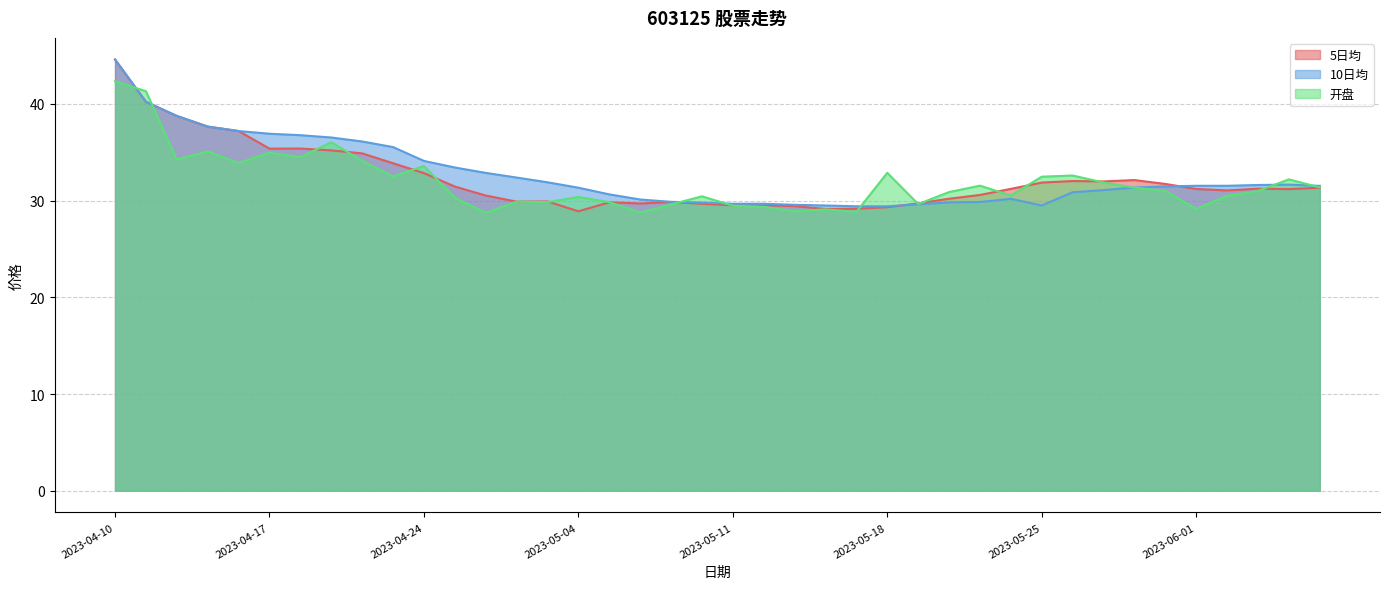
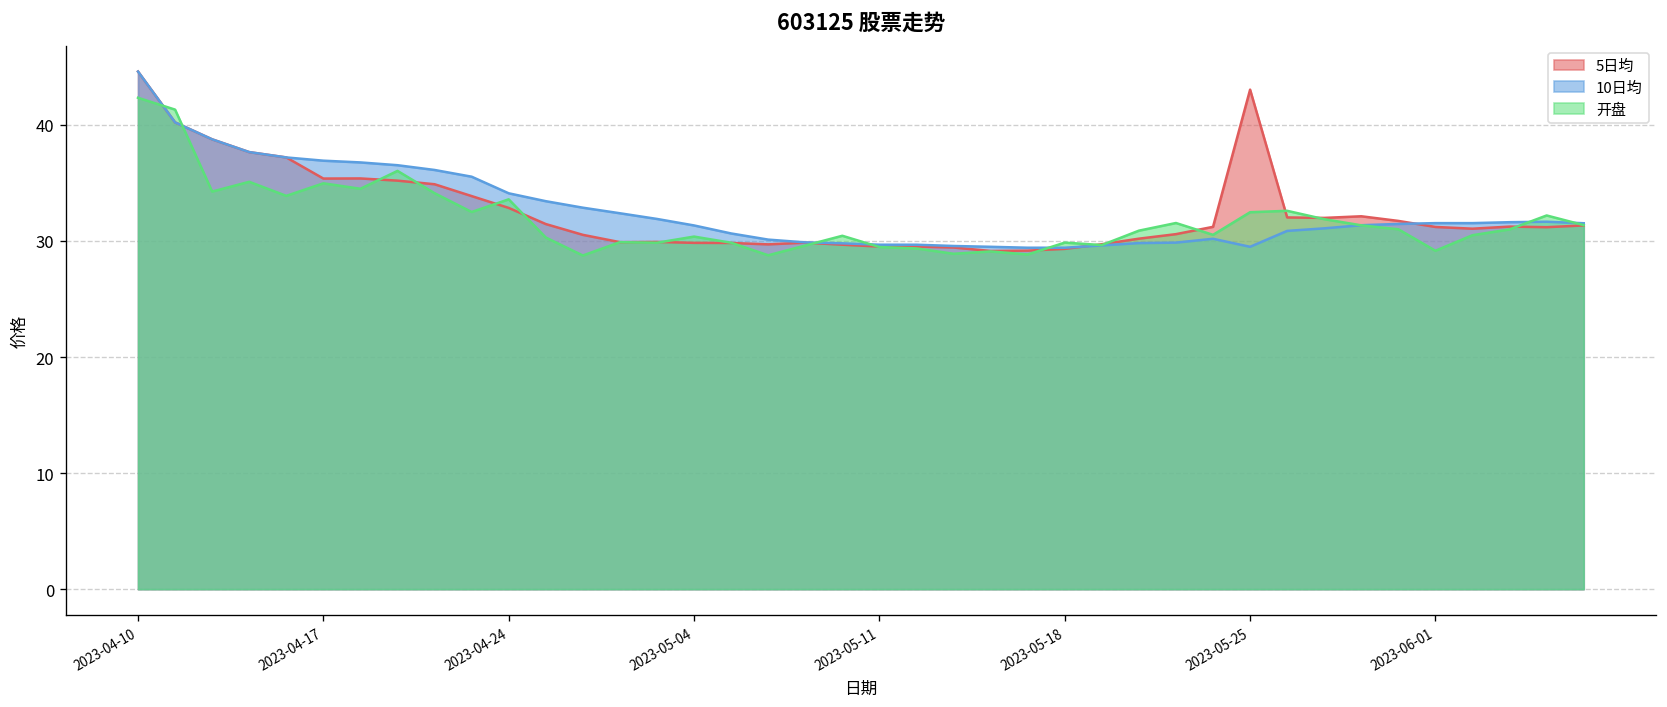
5日均, 2023-05-04: 29 -> 30
开盘, 2023-05-18: 33 -> 30
5日均, 2023-05-25: 32 -> 43
